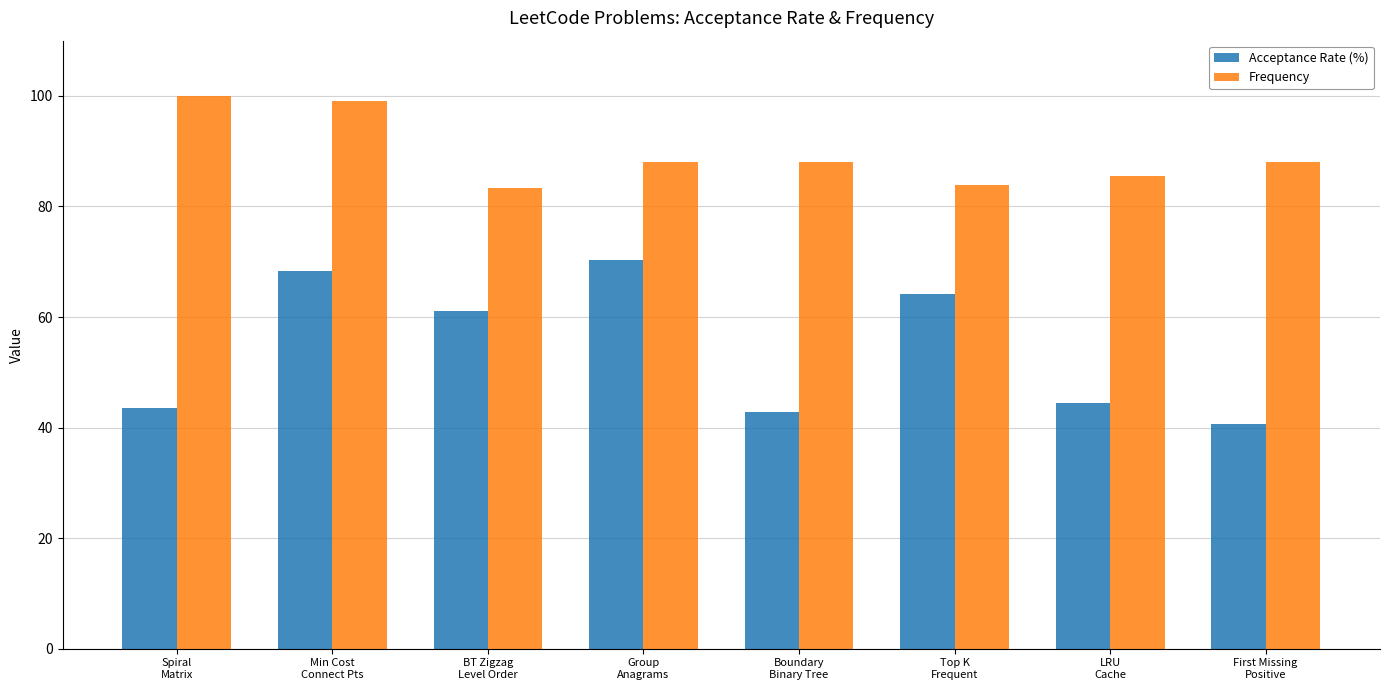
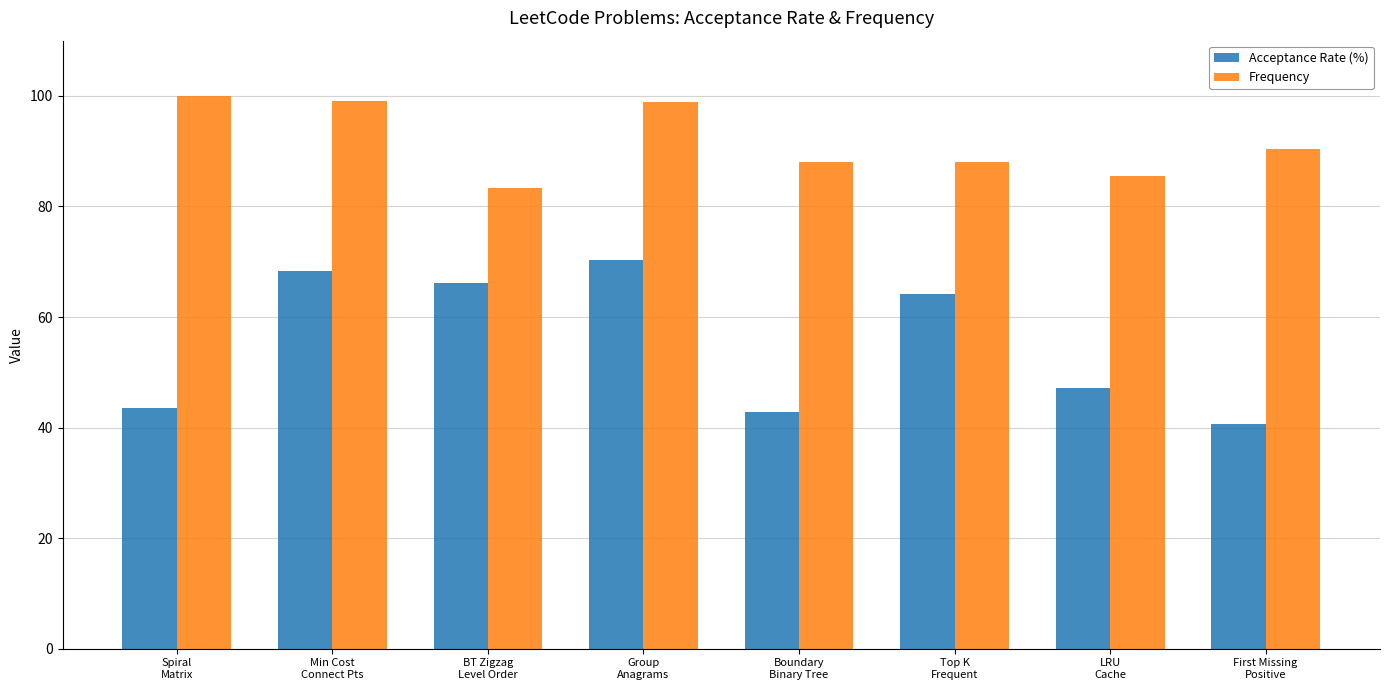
Acceptance Rate (%), BT Zigzag Level Order: 61 -> 66
Frequency, Group Anagrams: 88 -> 99
Frequency, Top K Frequent: 84 -> 88
Acceptance Rate (%), LRU Cache: 44 -> 47
Frequency, First Missing Positive: 88 -> 90
